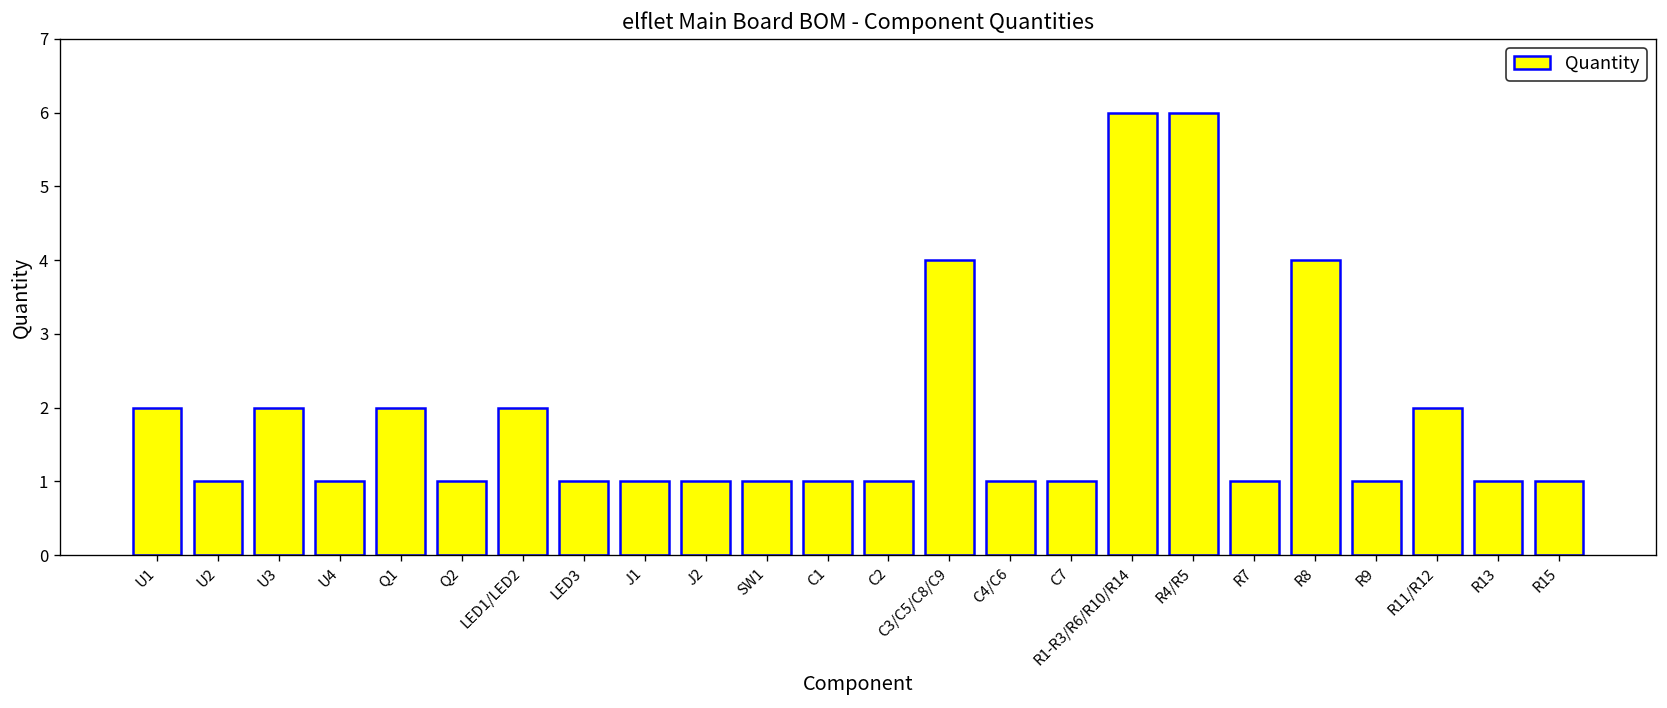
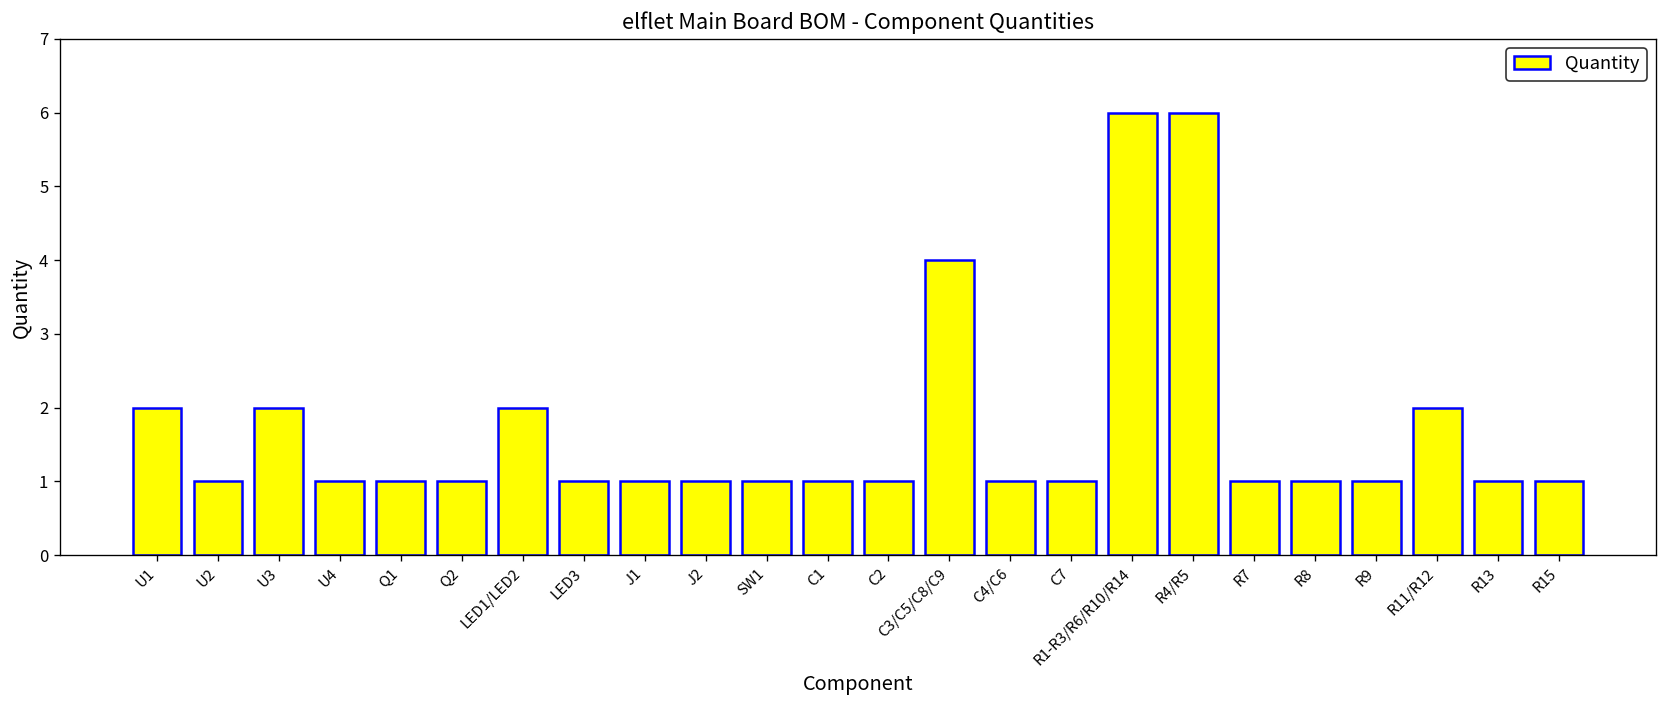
Q1: 2 -> 1
R8: 4 -> 1
